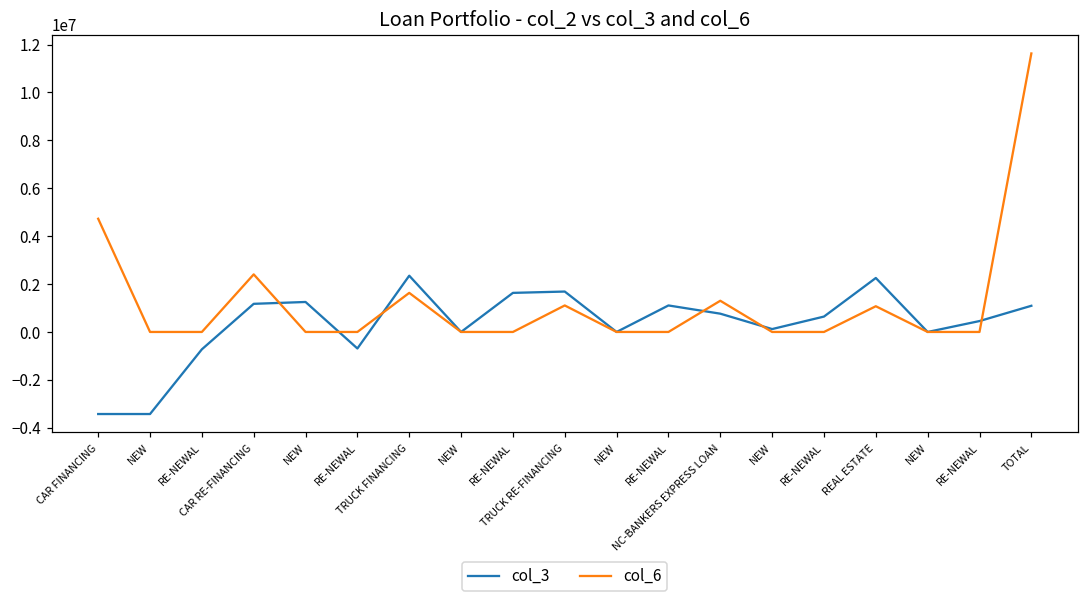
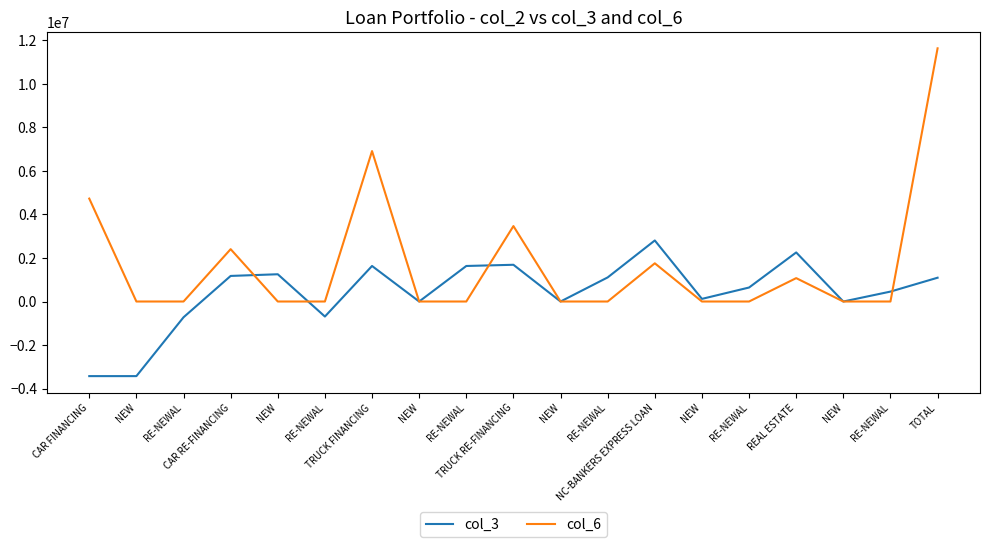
col_3, TRUCK FINANCING: 2300000 -> 1600000
col_6, TRUCK FINANCING: 1600000 -> 6900000
col_6, TRUCK RE-FINANCING: 1100000 -> 3500000
col_3, NC-BANKERS EXPRESS LOAN: 800000 -> 2800000
col_6, NC-BANKERS EXPRESS LOAN: 1300000 -> 1800000
